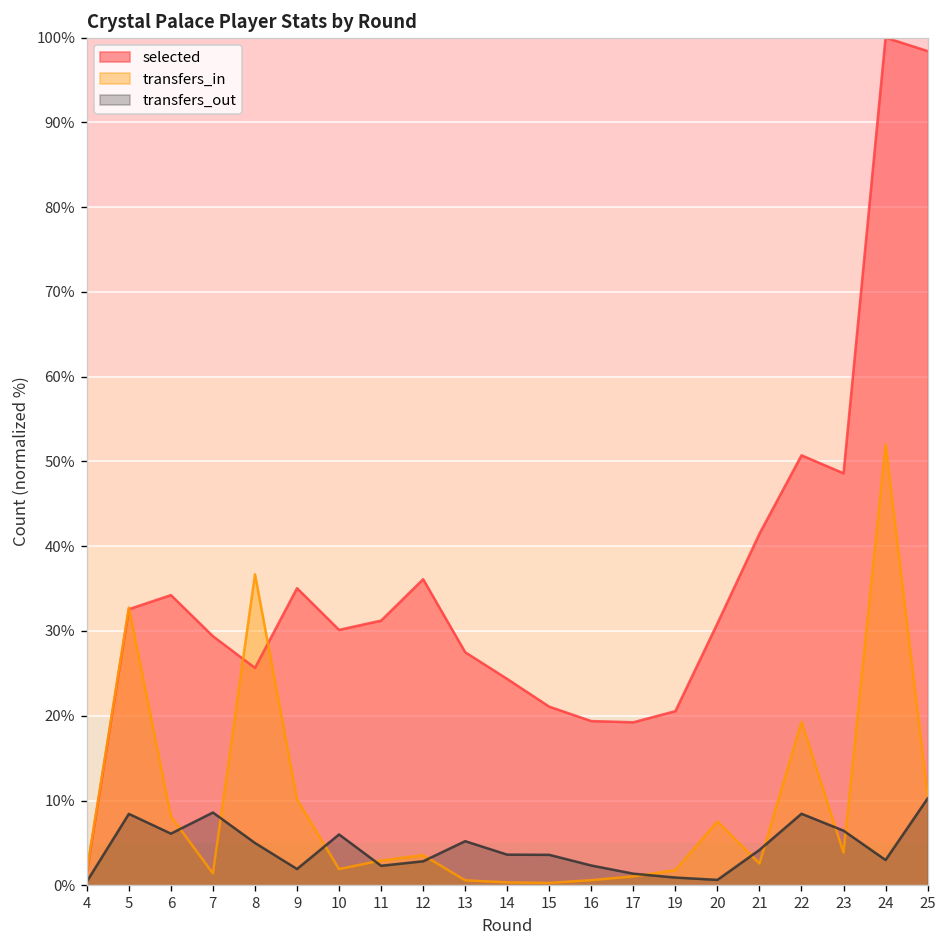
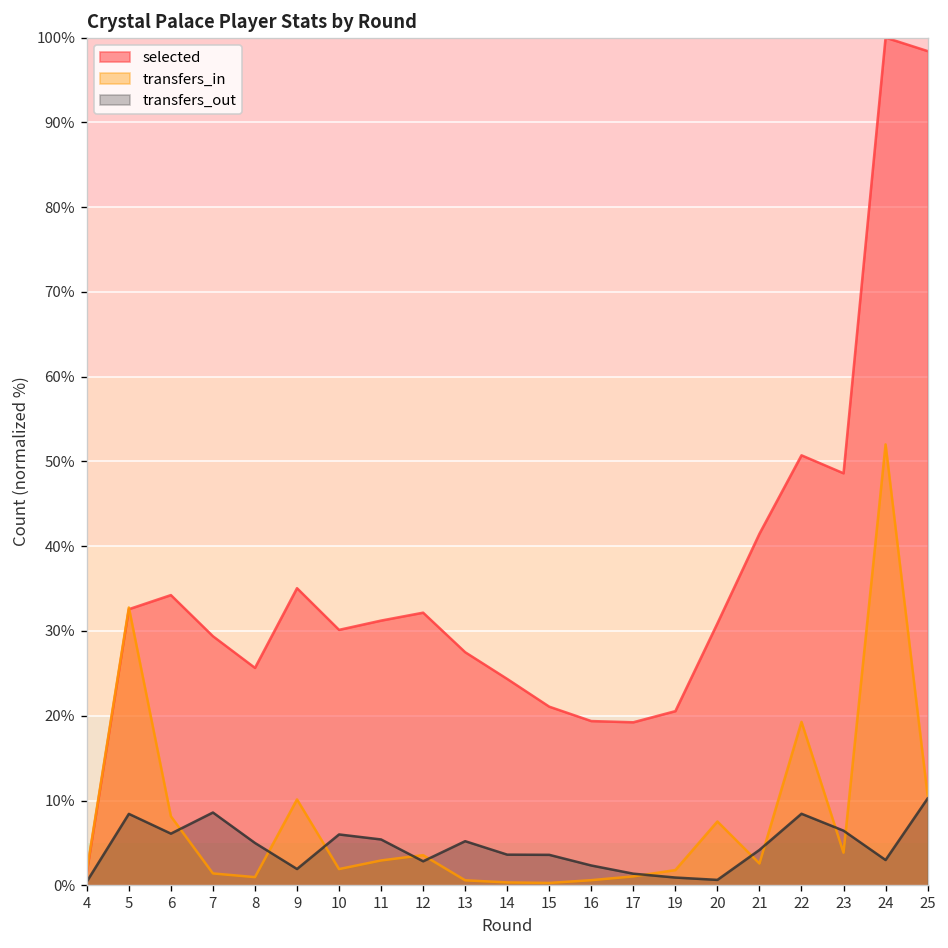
transfers_in, 8: 37% -> 1%
transfers_out, 11: 2% -> 5%
selected, 12: 36% -> 32%
